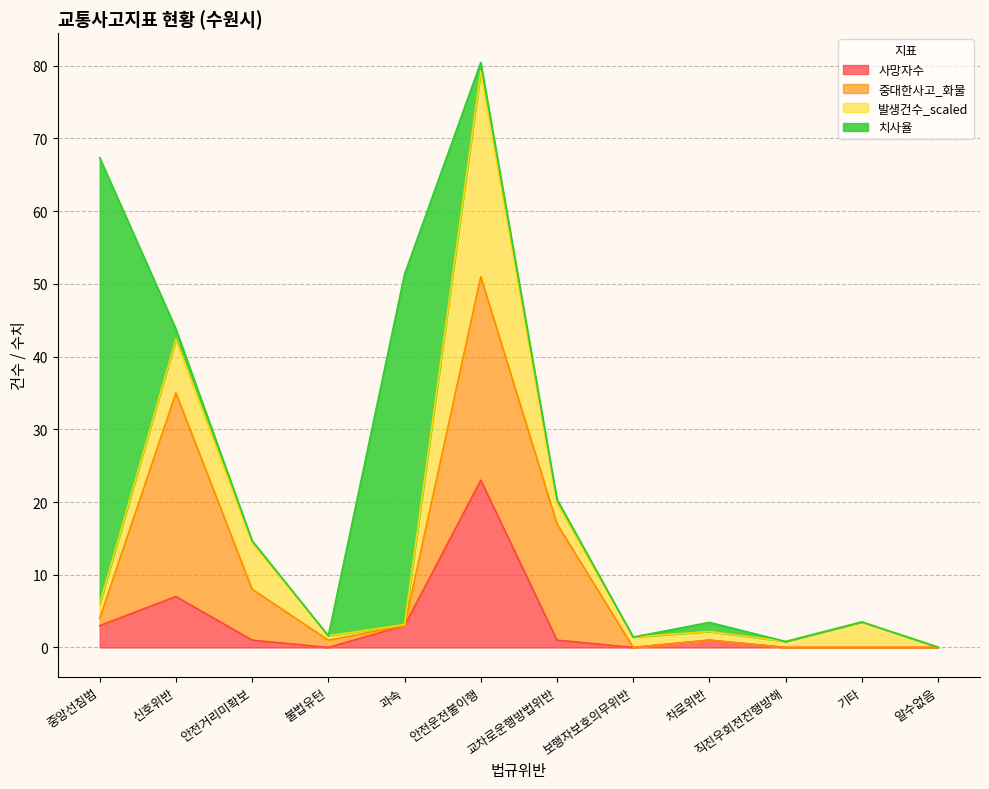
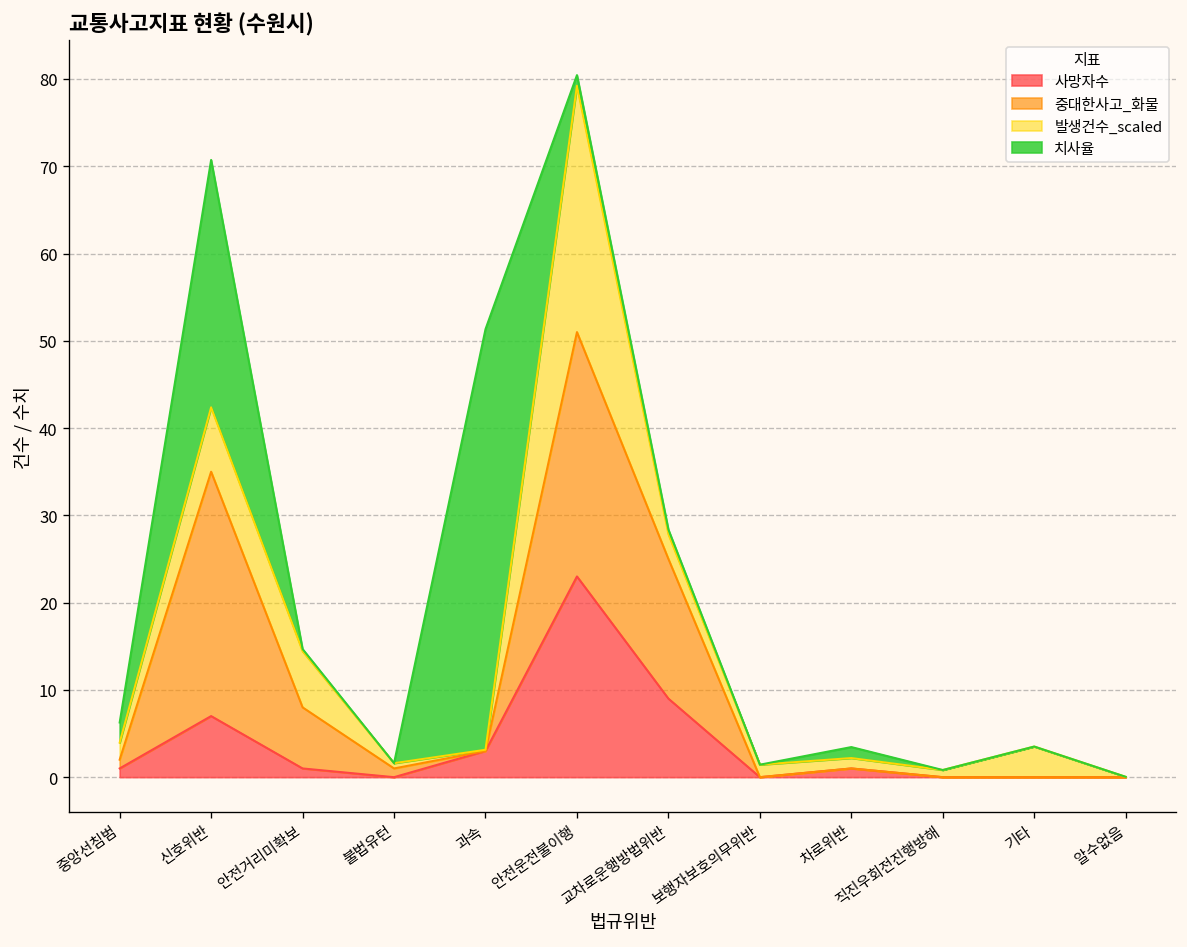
사망자수, 중앙선침범: 3 -> 1
치사율, 중앙선침범: 61 -> 2
치사율, 신호위반: 1 -> 28
사망자수, 교차로운행방법위반: 1 -> 9
